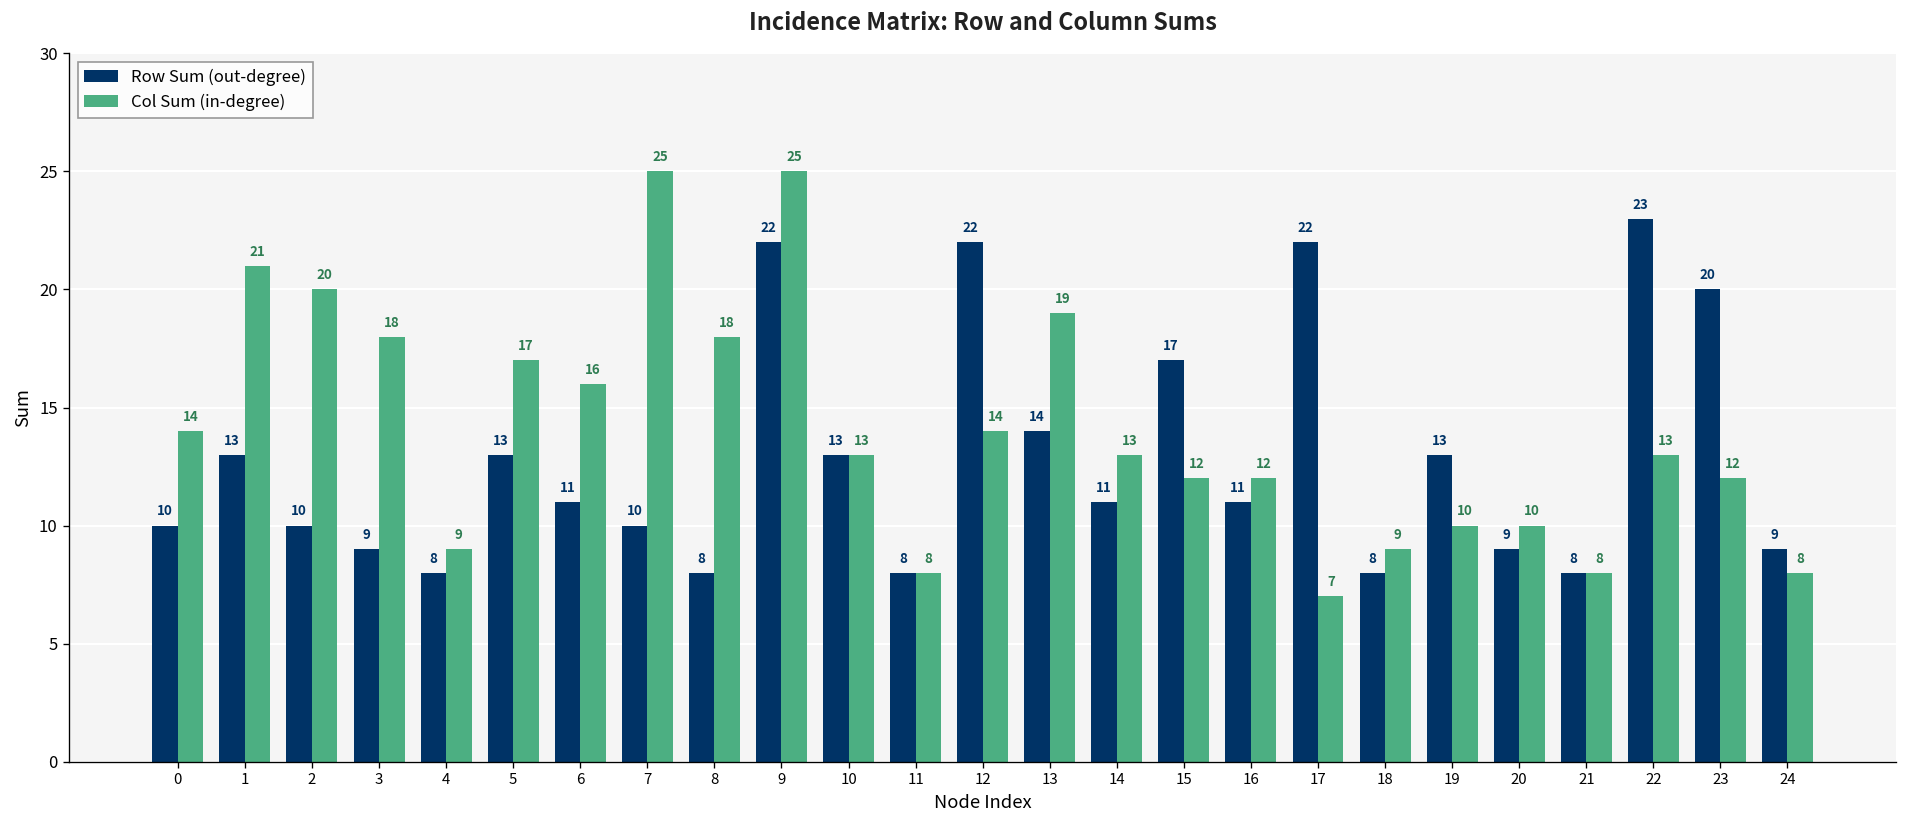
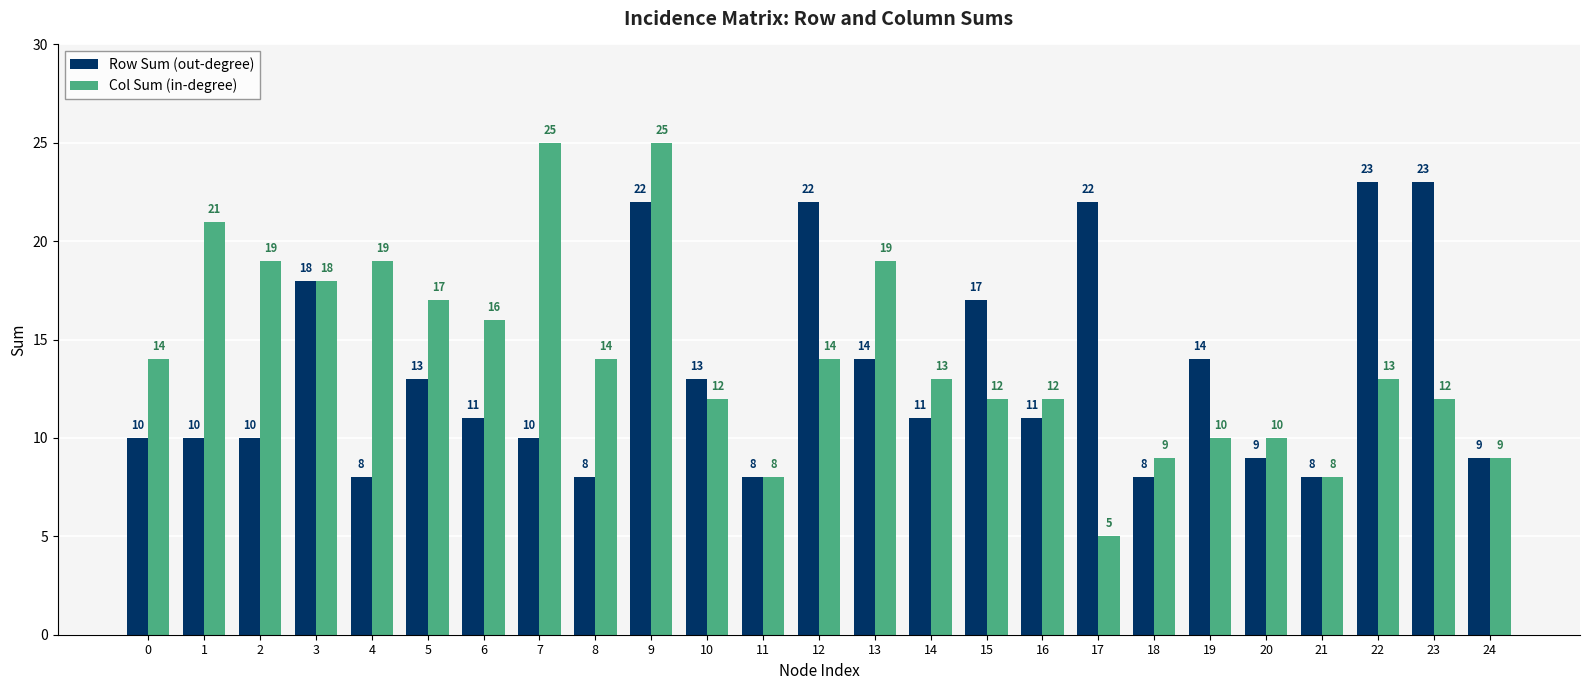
Row Sum (out-degree), 1: 13 -> 10
Col Sum (in-degree), 2: 20 -> 19
Row Sum (out-degree), 3: 9 -> 18
Col Sum (in-degree), 4: 9 -> 19
Col Sum (in-degree), 8: 18 -> 14
Col Sum (in-degree), 10: 13 -> 12
Col Sum (in-degree), 17: 7 -> 5
Row Sum (out-degree), 19: 13 -> 14
Row Sum (out-degree), 23: 20 -> 23
Col Sum (in-degree), 24: 8 -> 9
